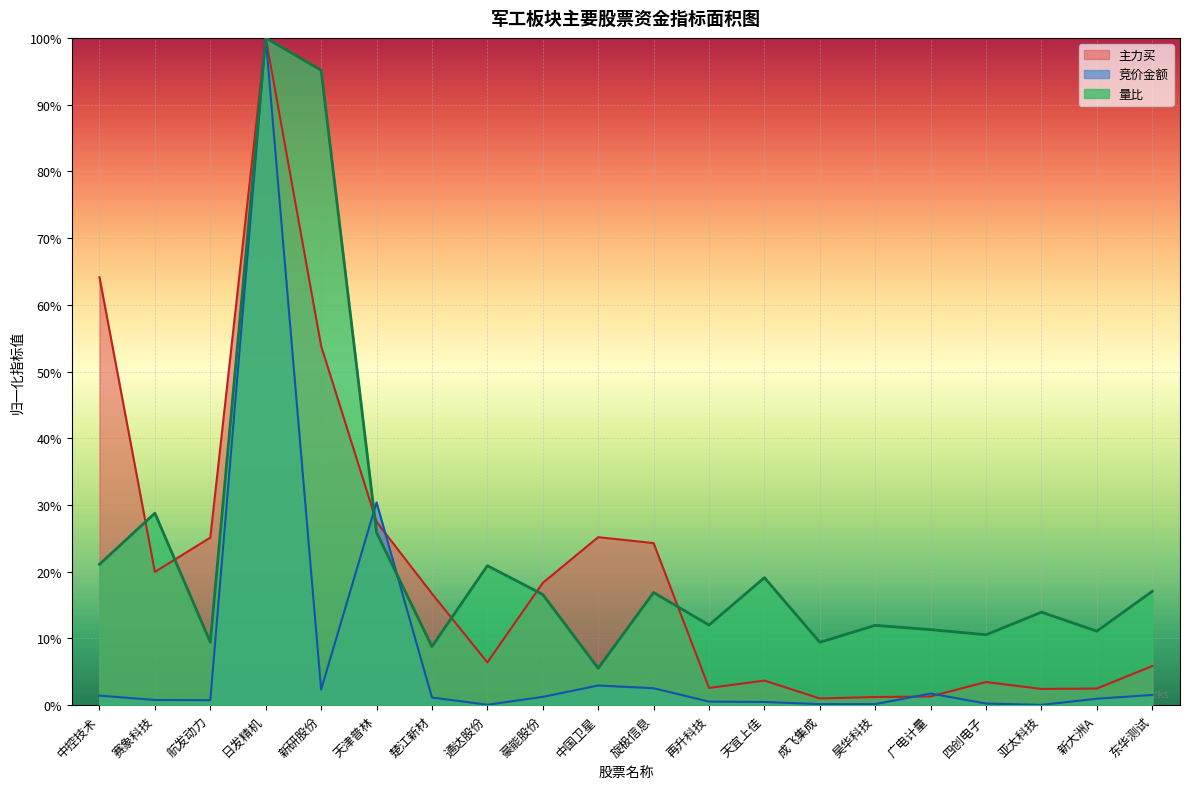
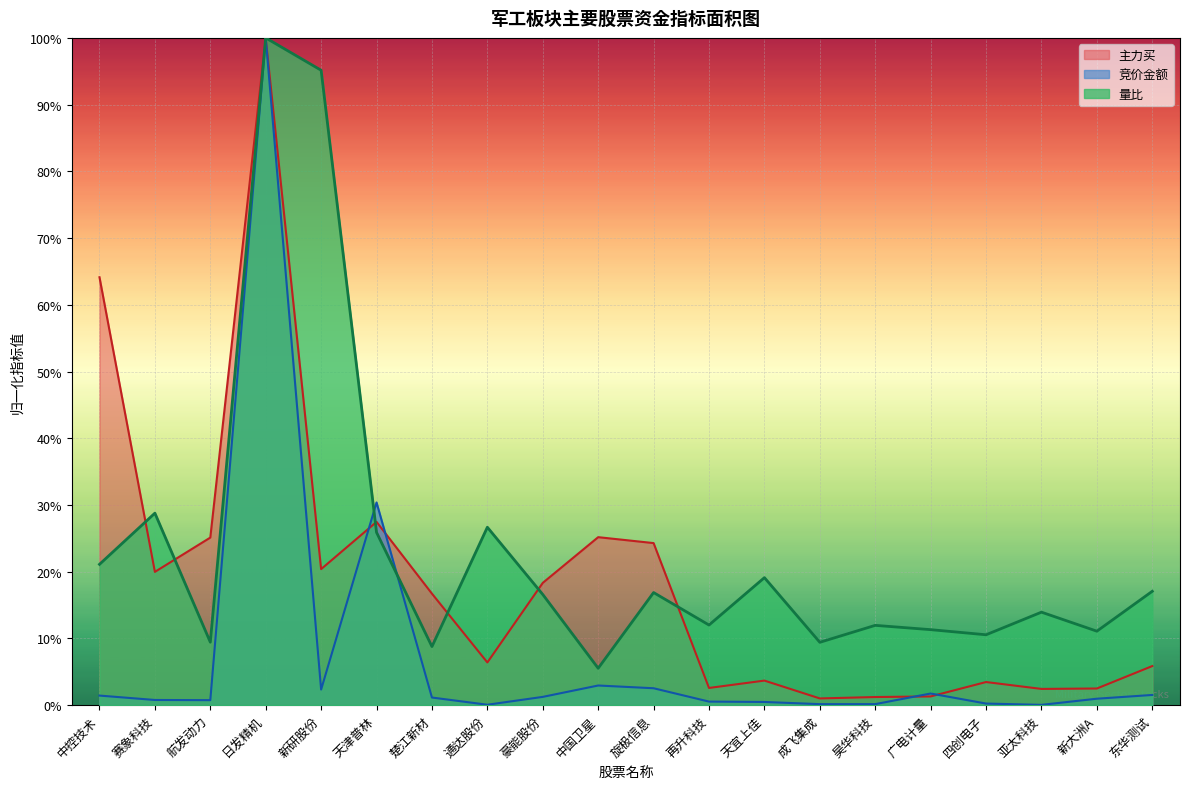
主力买, 新研股份: 54% -> 20%
量比, 通达股份: 21% -> 27%
